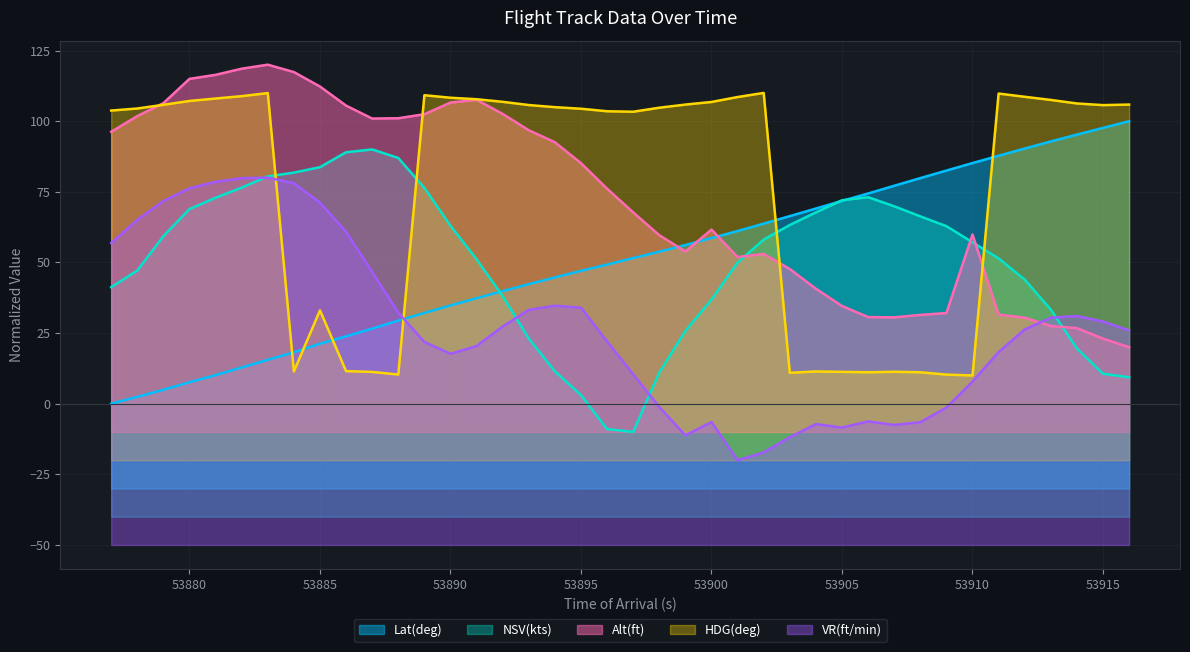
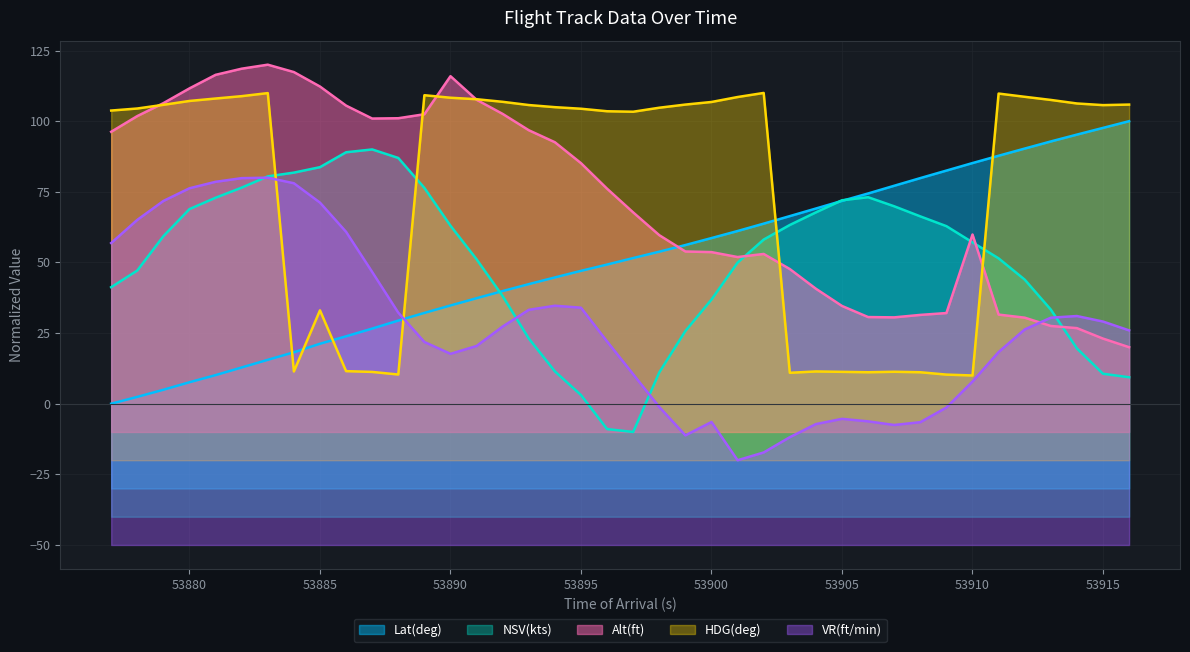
Alt(ft), 53880: 115 -> 112
Alt(ft), 53890: 107 -> 116
Alt(ft), 53900: 62 -> 54
VR(ft/min), 53905: -8 -> -5
